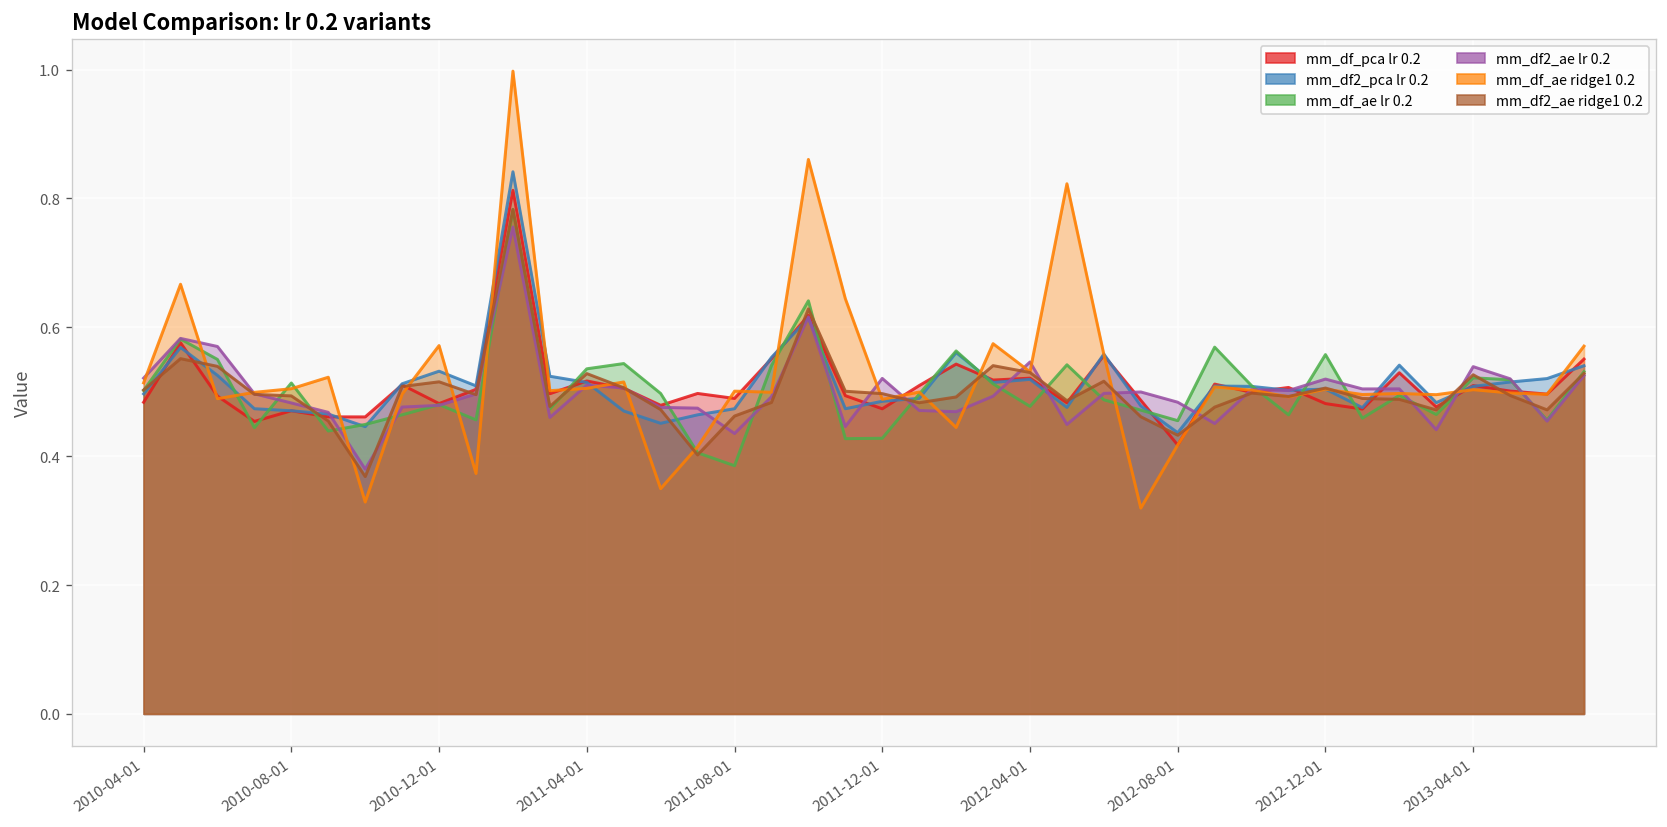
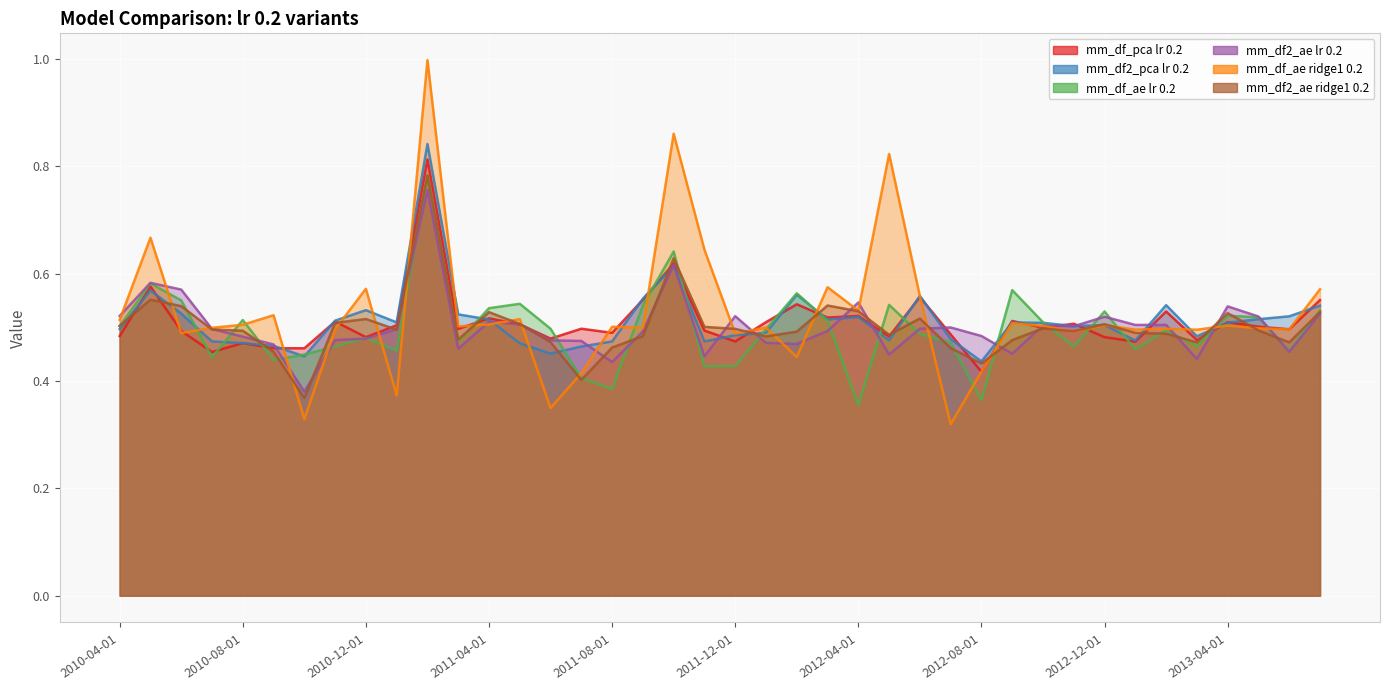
mm_df_ae lr 0.2, 2012-04-01: 0.48 -> 0.35
mm_df_ae lr 0.2, 2012-08-01: 0.46 -> 0.36
mm_df_ae lr 0.2, 2012-12-01: 0.56 -> 0.53
